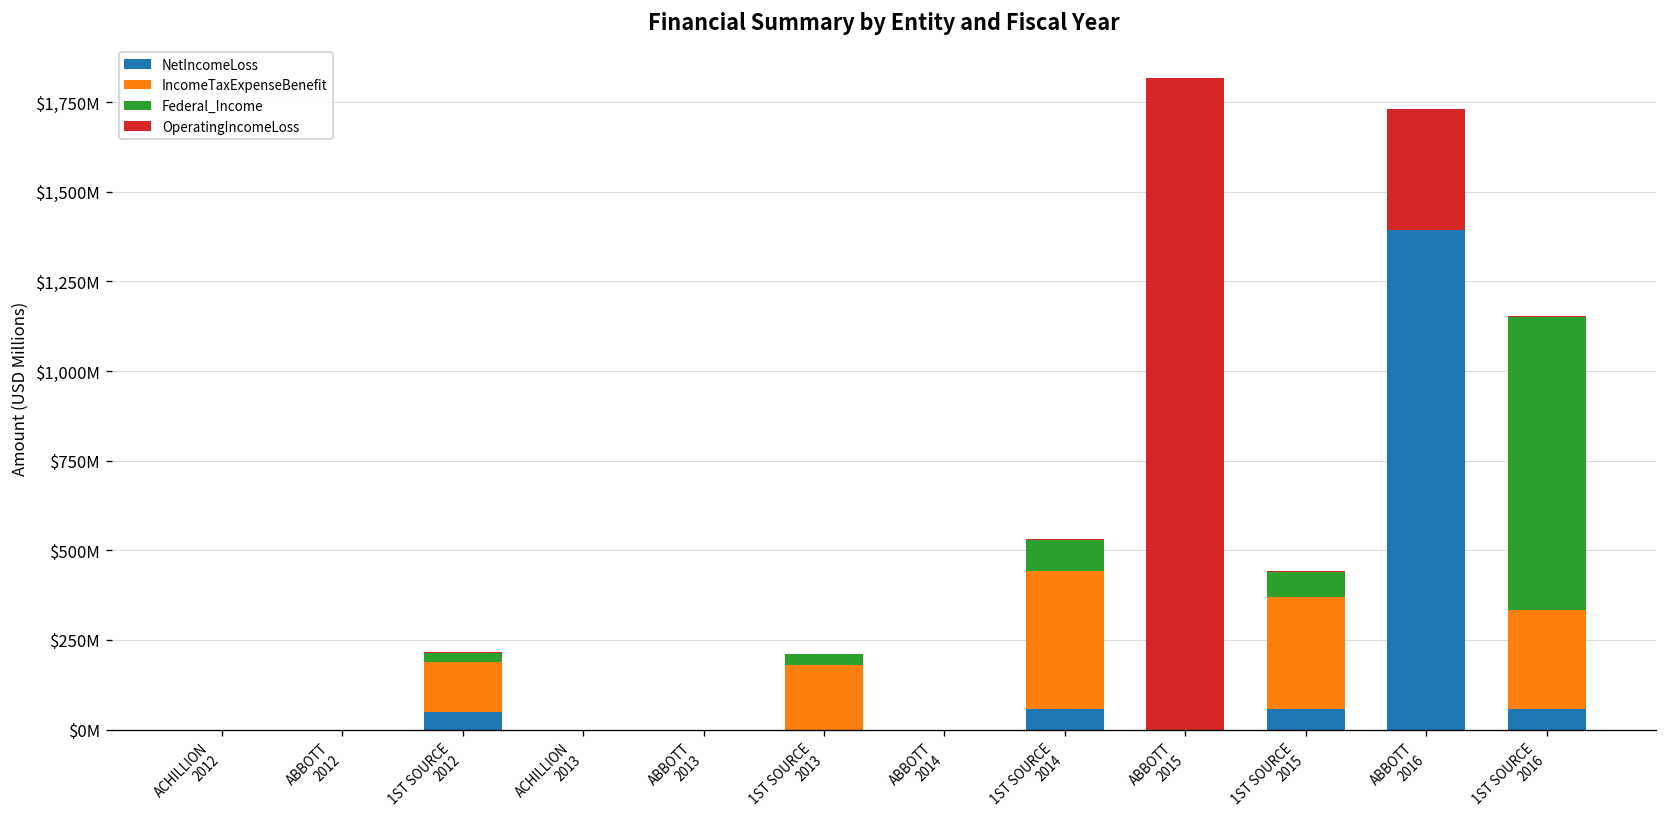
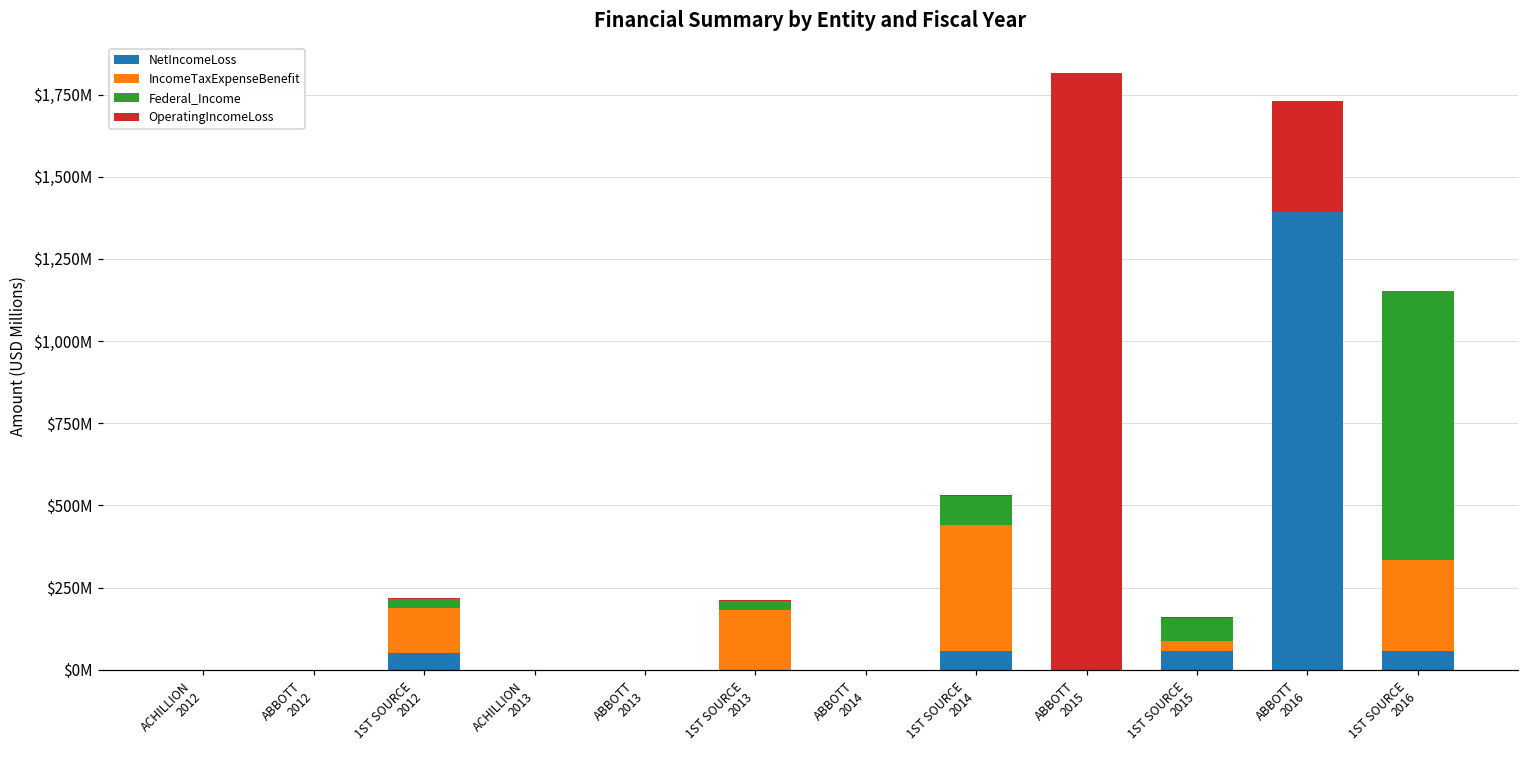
IncomeTaxExpenseBenefit, 1ST SOURCE 2015: $310,000,000 -> $30,000,000
